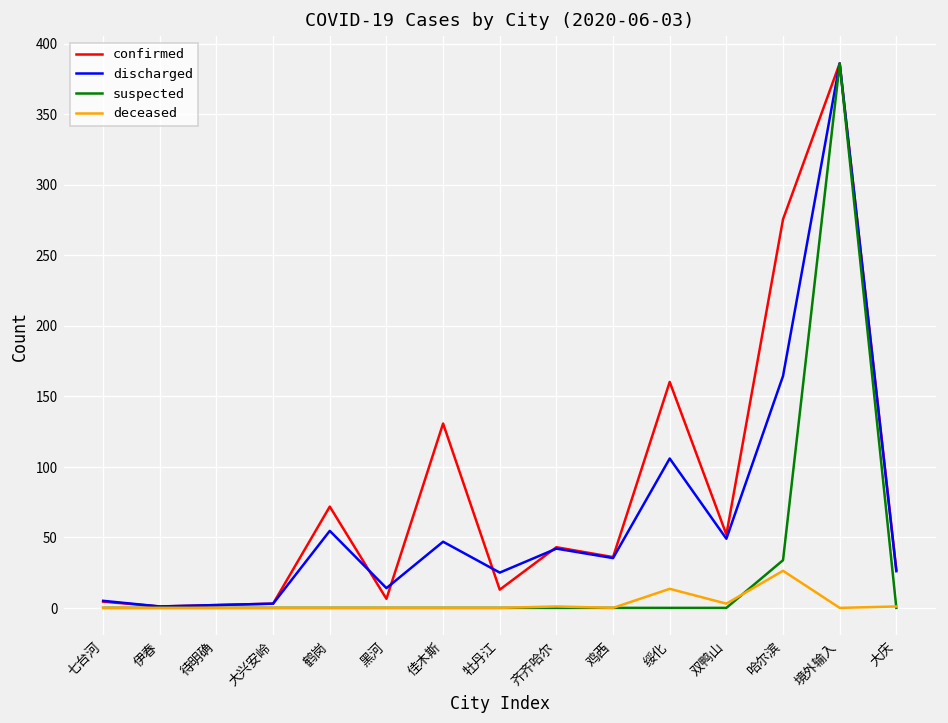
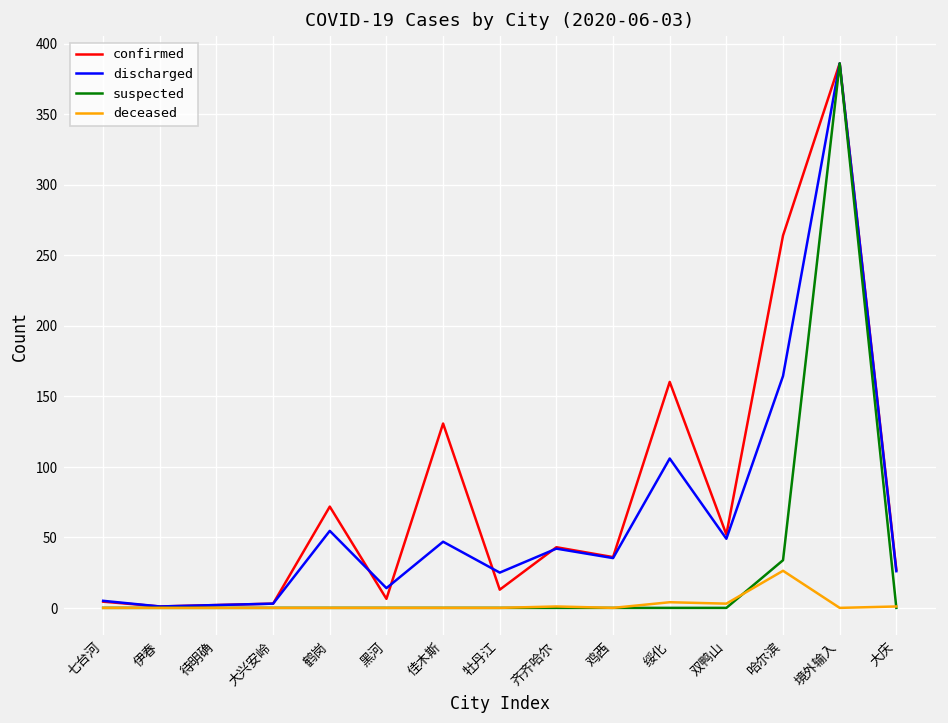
deceased, 绥化: 14 -> 4
confirmed, 哈尔滨: 276 -> 264
